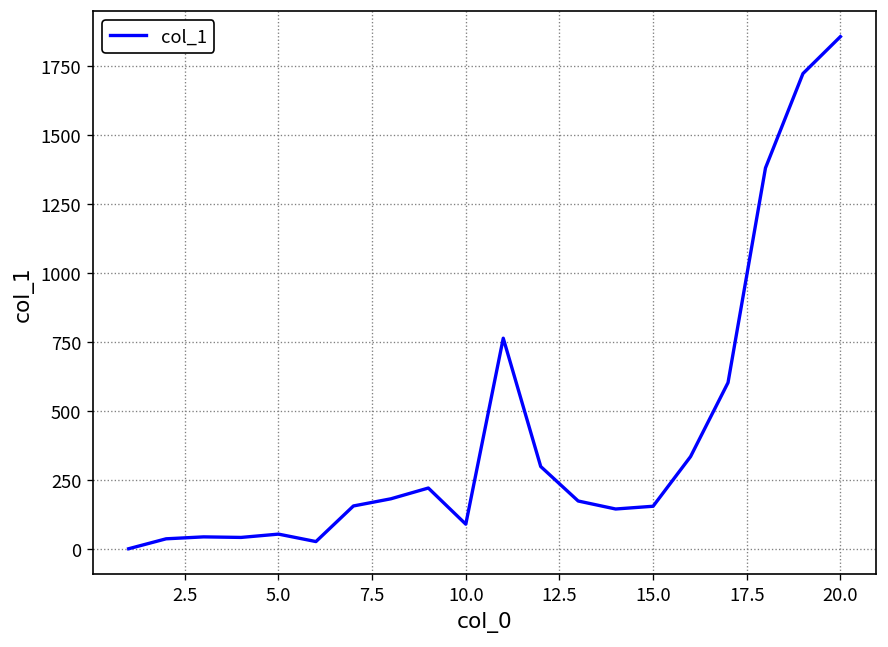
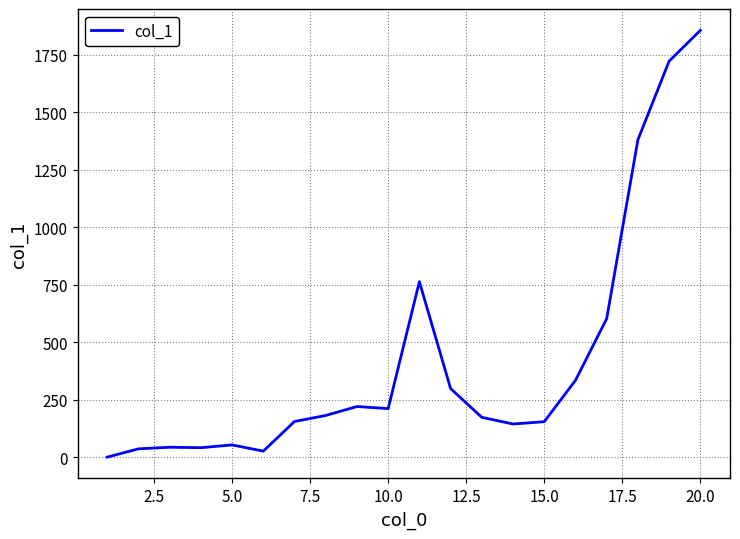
10.0: 90 -> 210
